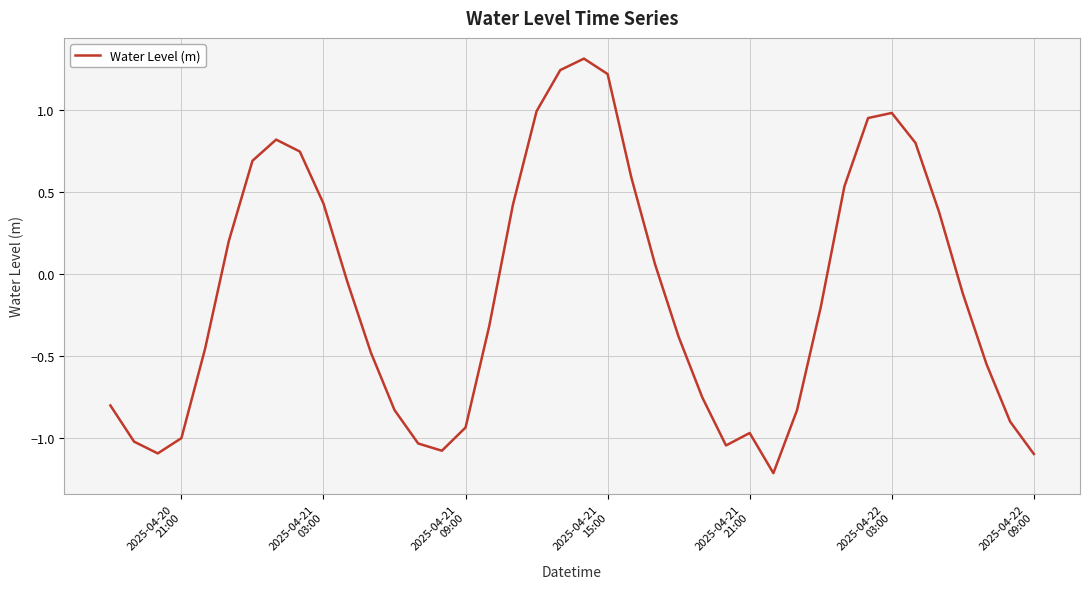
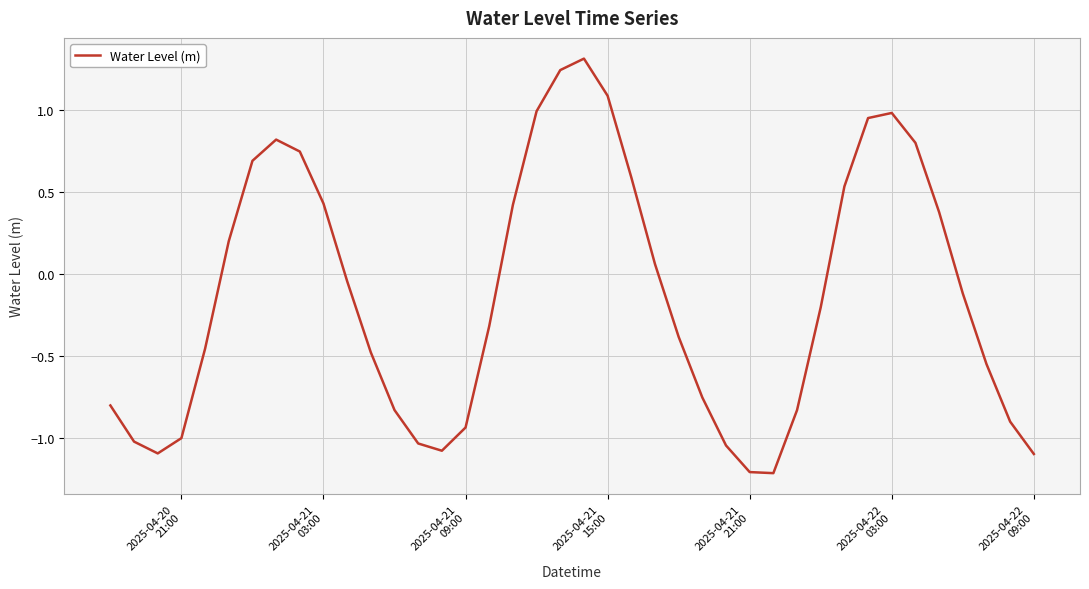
2025-04-21 15:00: 1.22 -> 1.08
2025-04-21 21:00: -0.97 -> -1.21
